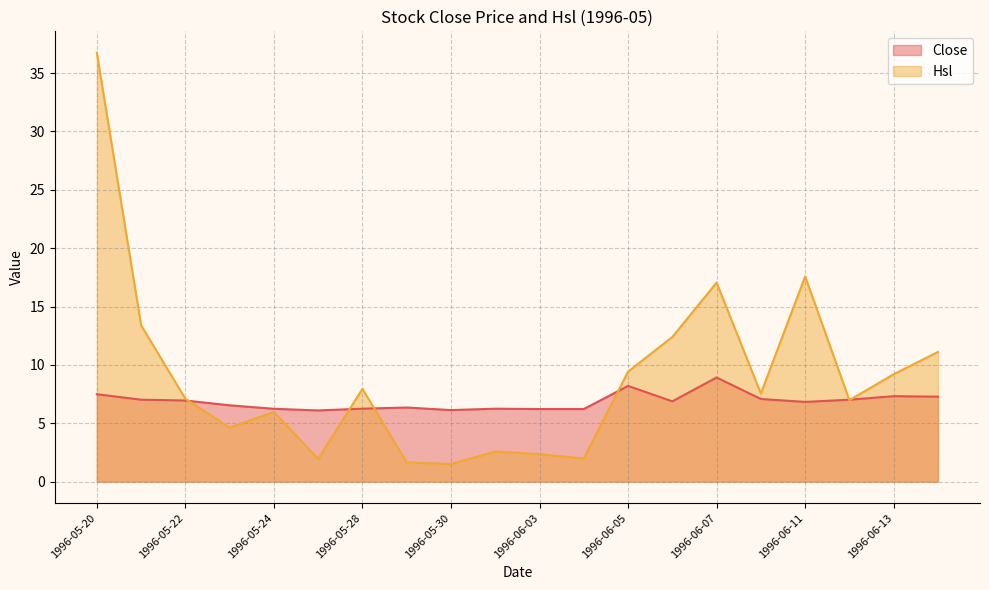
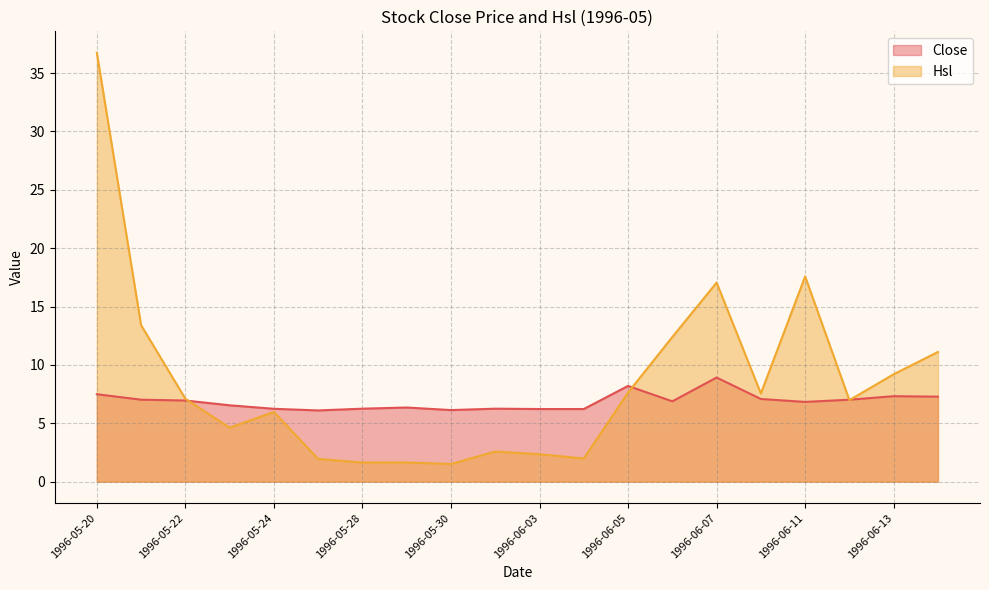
Hsl, 1996-05-28: 8.0 -> 1.6
Hsl, 1996-06-05: 9.4 -> 7.6
